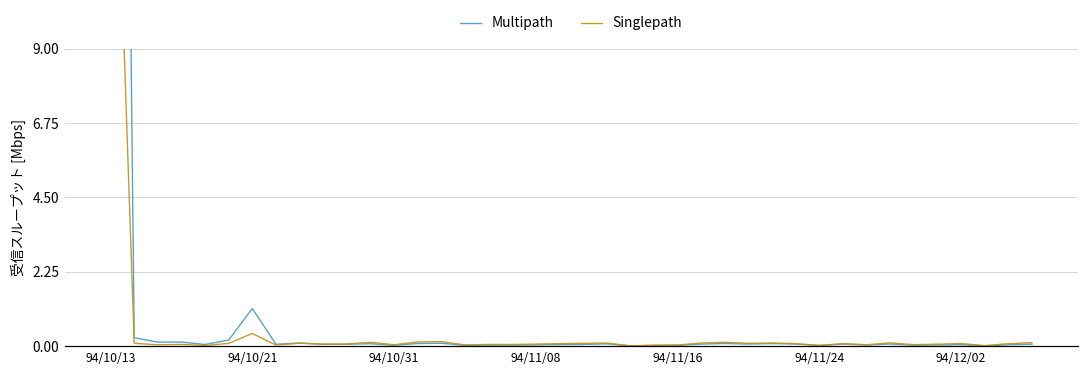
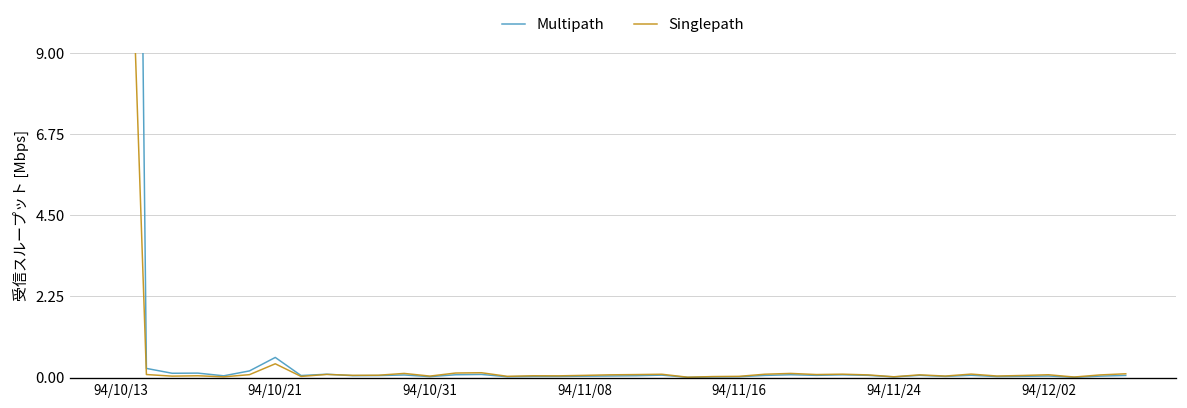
Multipath, 94/10/21: 1.1 -> 0.6
